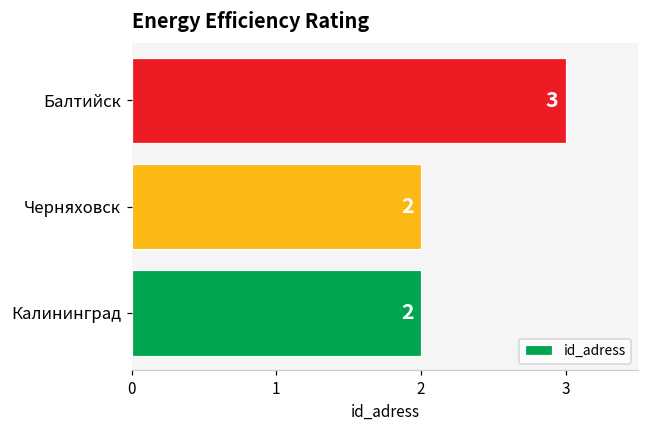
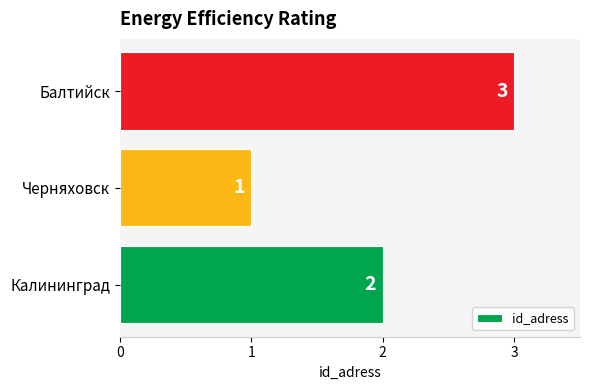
Черняховск: 2 -> 1
